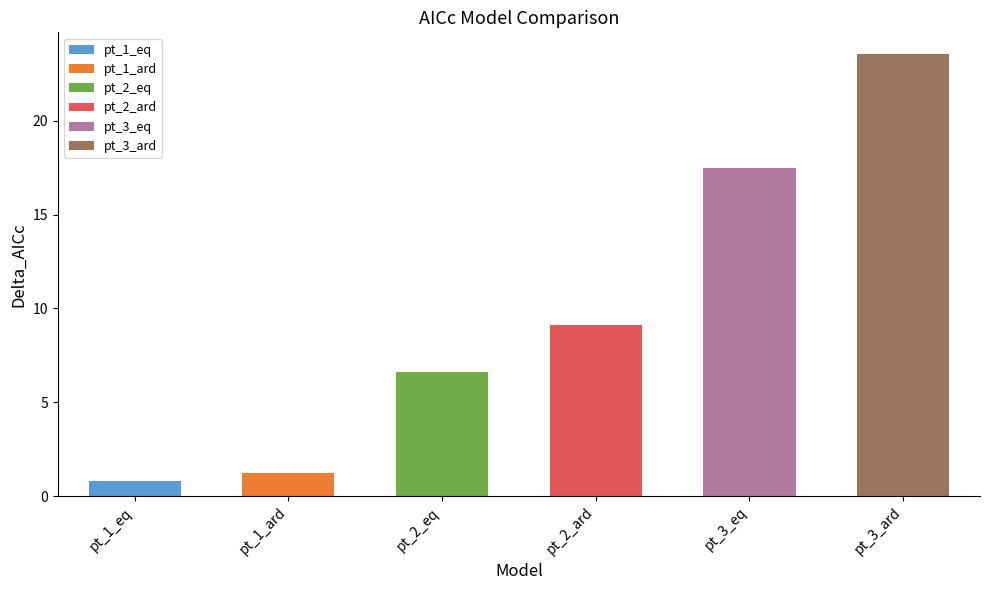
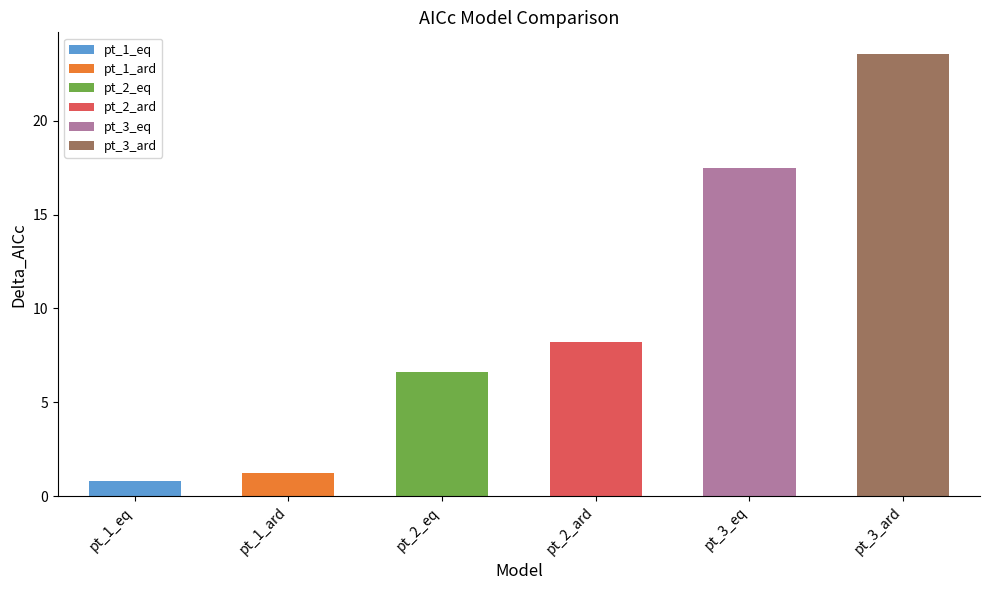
pt_2_ard: 9.1 -> 8.2
